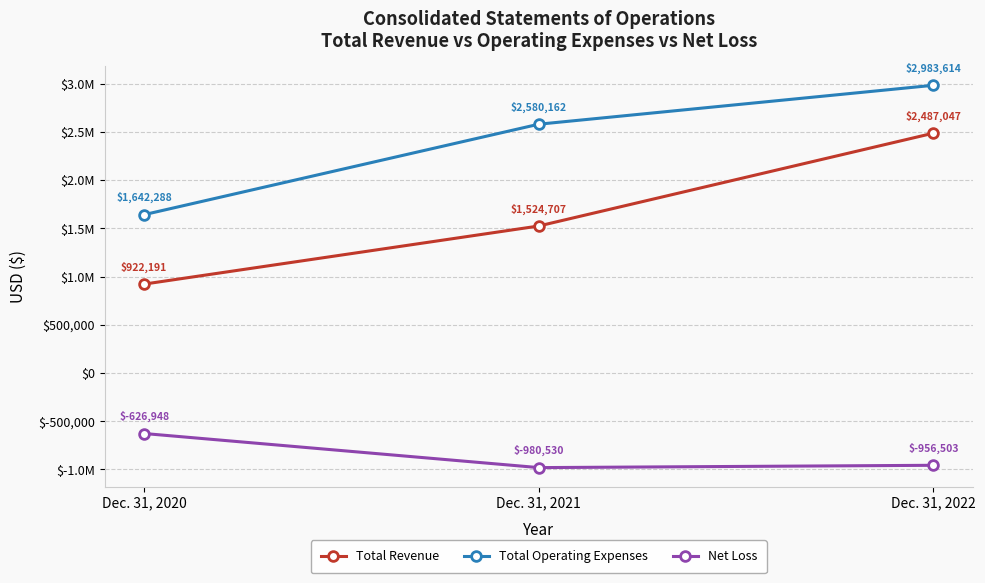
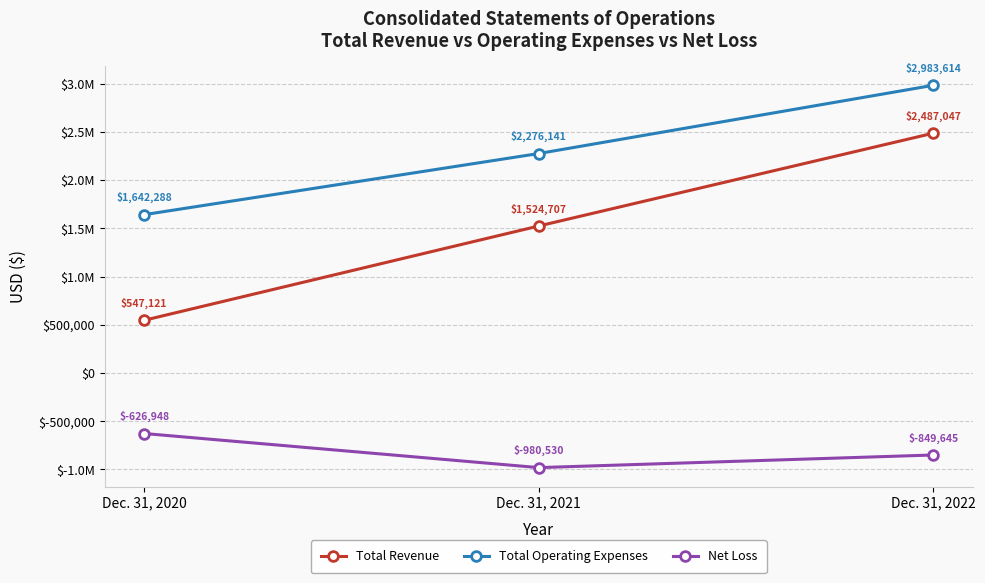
Total Revenue, Dec. 31, 2020: $922,191 -> $547,121
Total Operating Expenses, Dec. 31, 2021: $2,580,162 -> $2,276,141
Net Loss, Dec. 31, 2022: $-956,503 -> $-849,645
